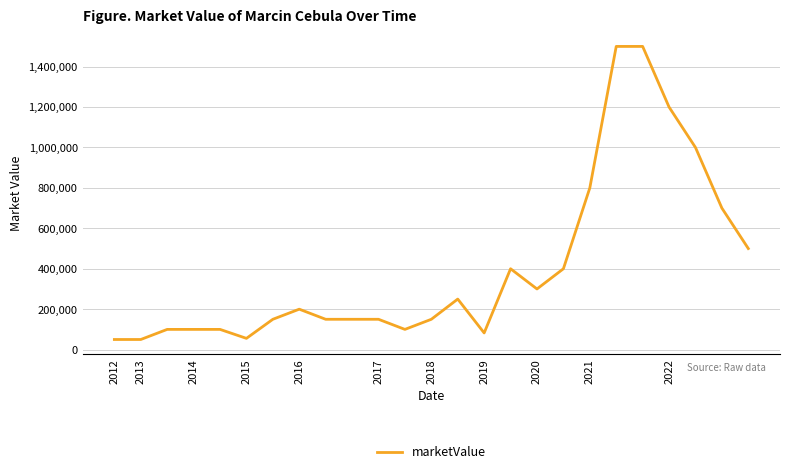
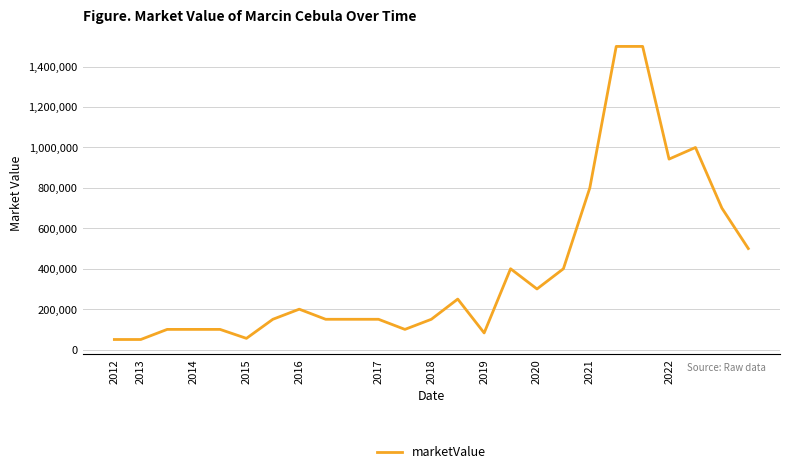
2022: 1,200,000 -> 940,000
